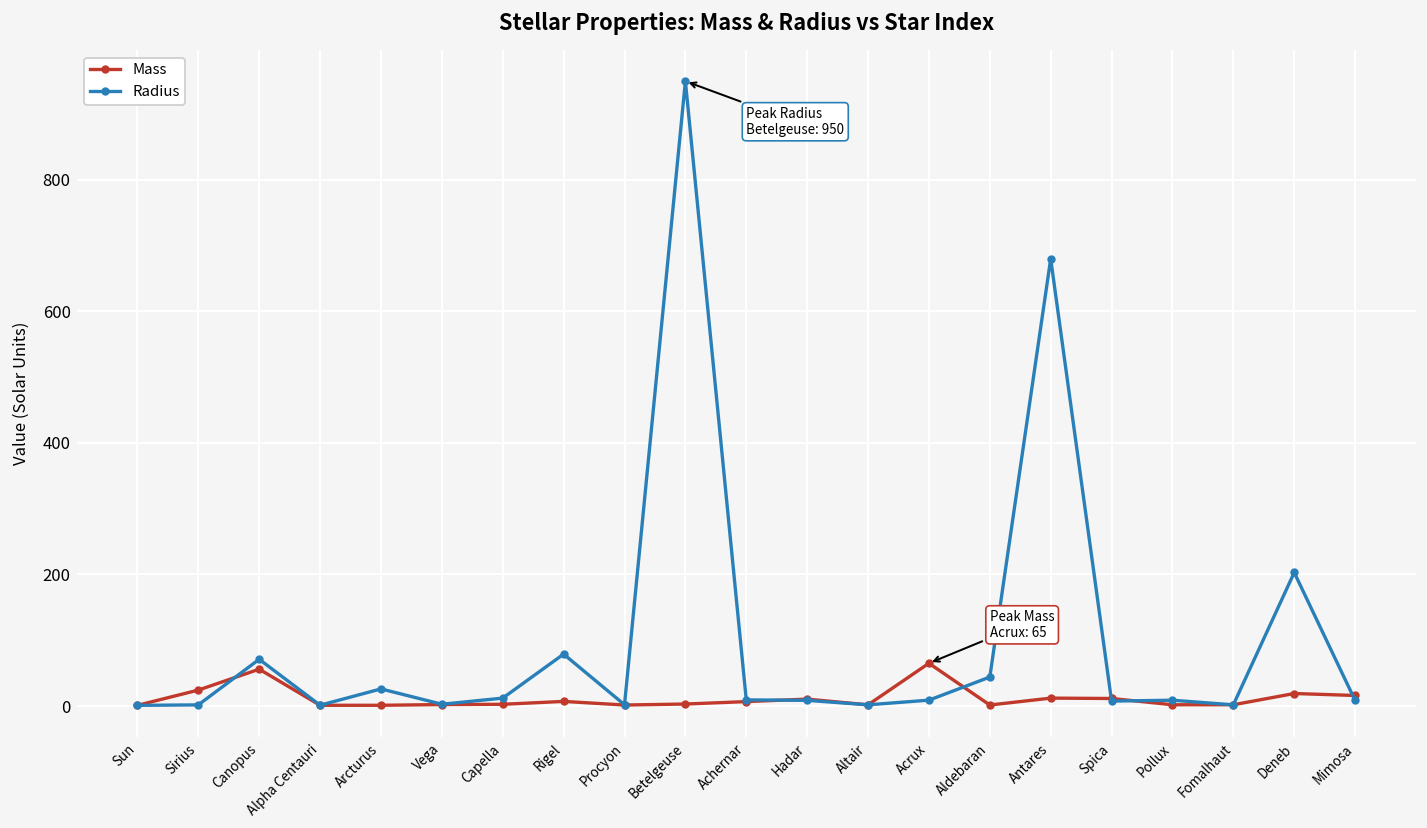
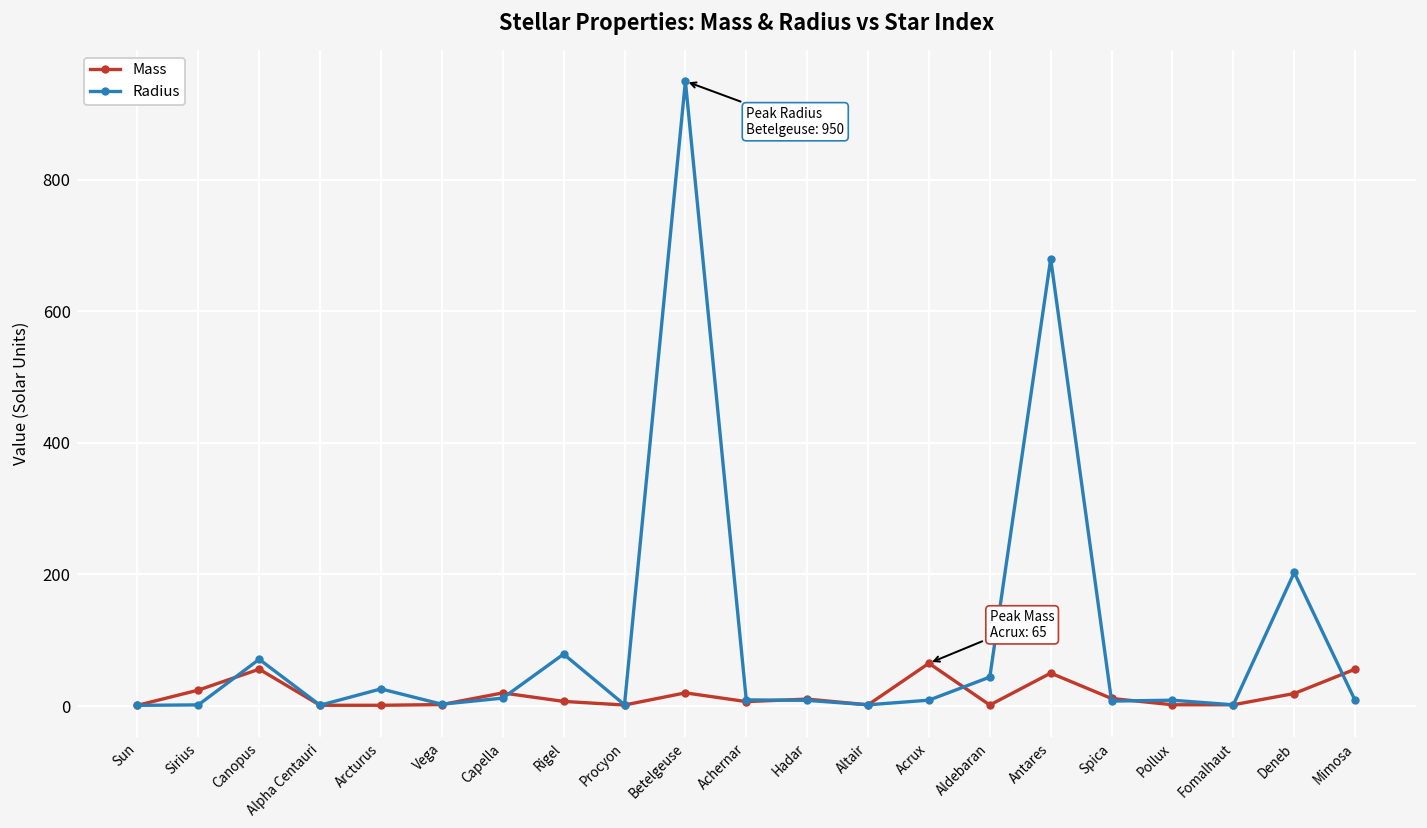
Mass, Capella: 0 -> 20
Mass, Betelgeuse: 0 -> 20
Mass, Antares: 10 -> 50
Mass, Mimosa: 20 -> 60
